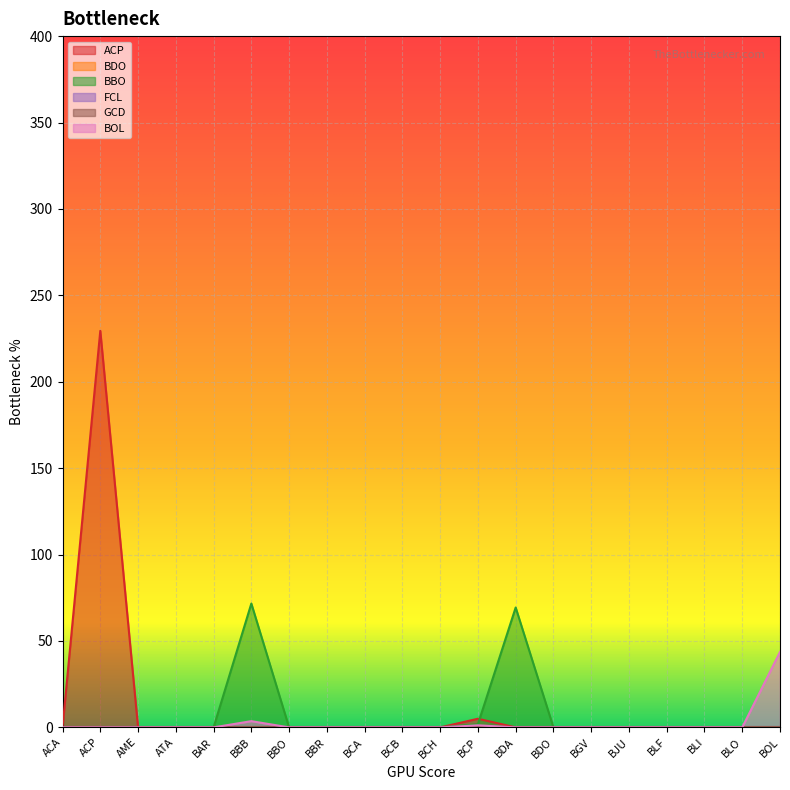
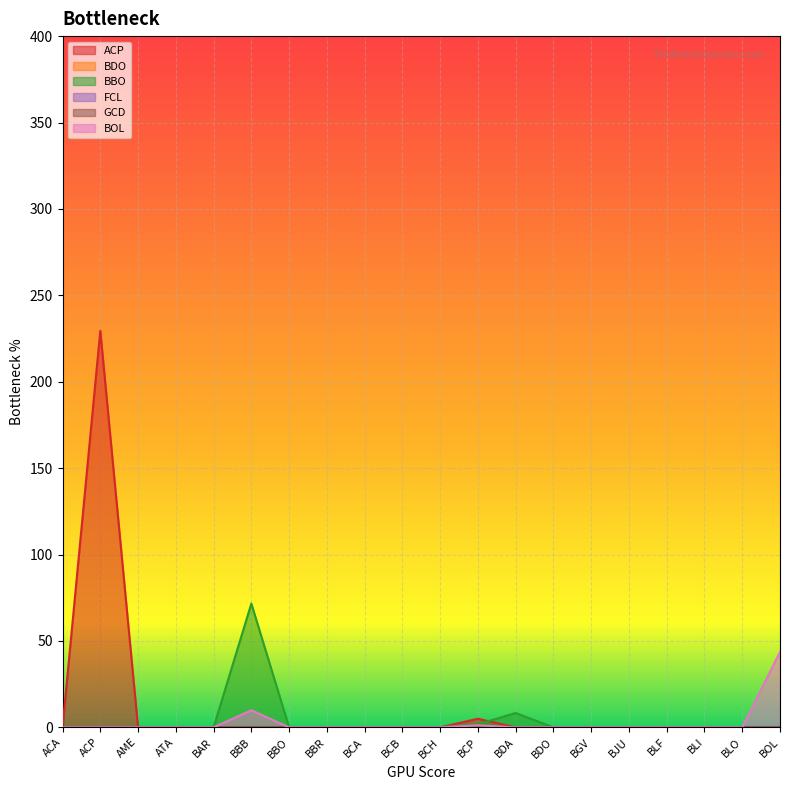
BOL, BBB: 4 -> 10
BBO, BDA: 69 -> 8
